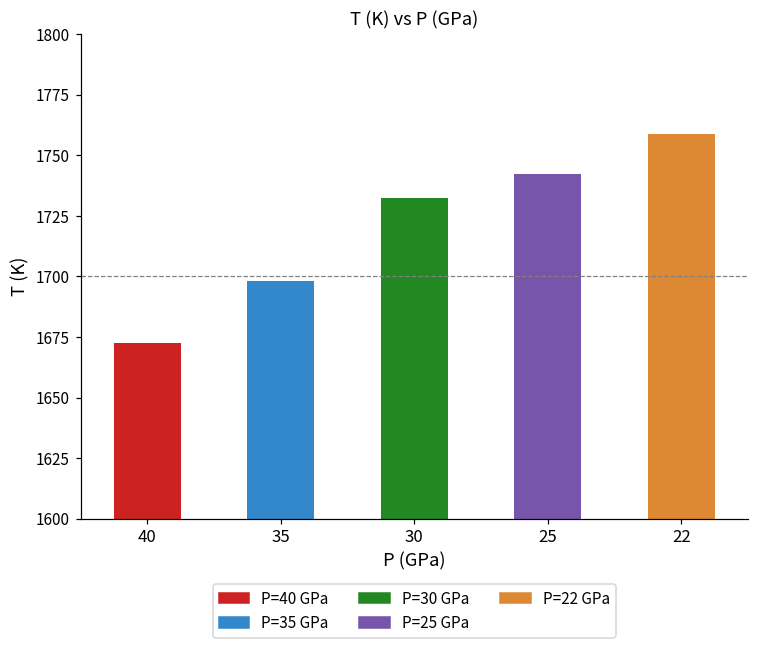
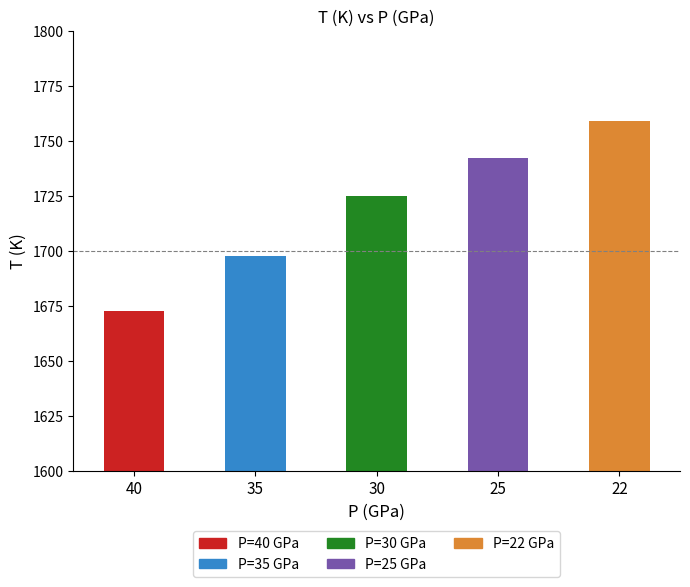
30: 1733 -> 1725
